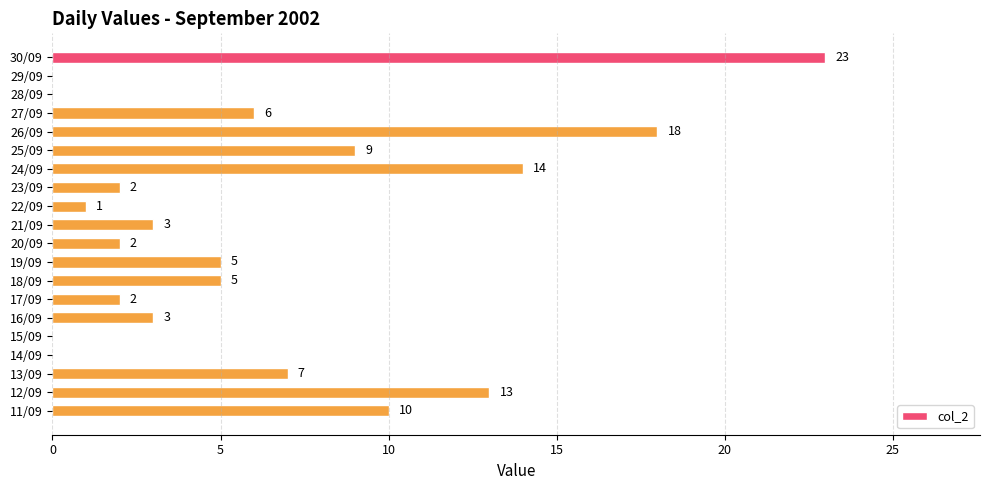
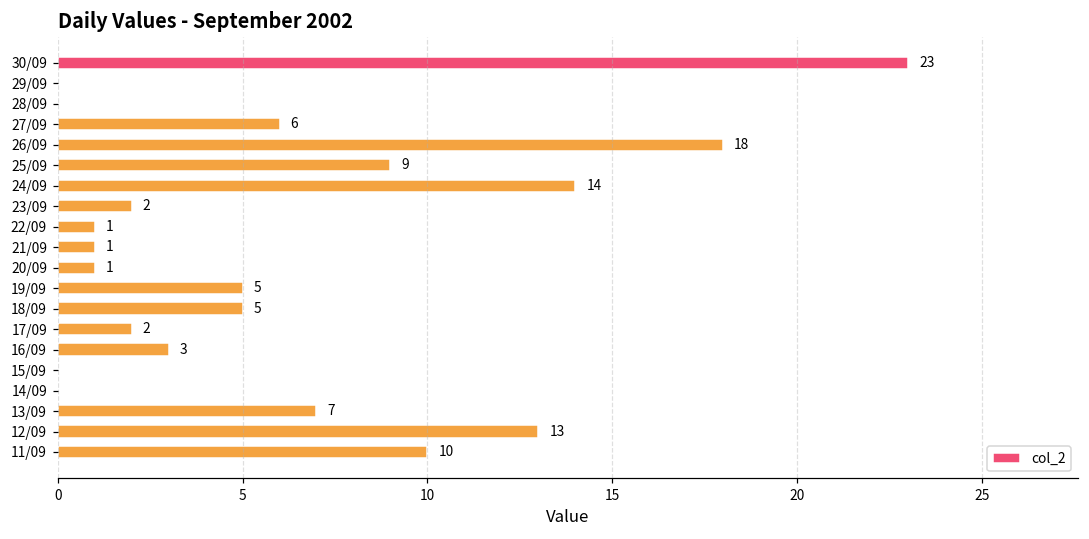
21/09: 3 -> 1
20/09: 2 -> 1
